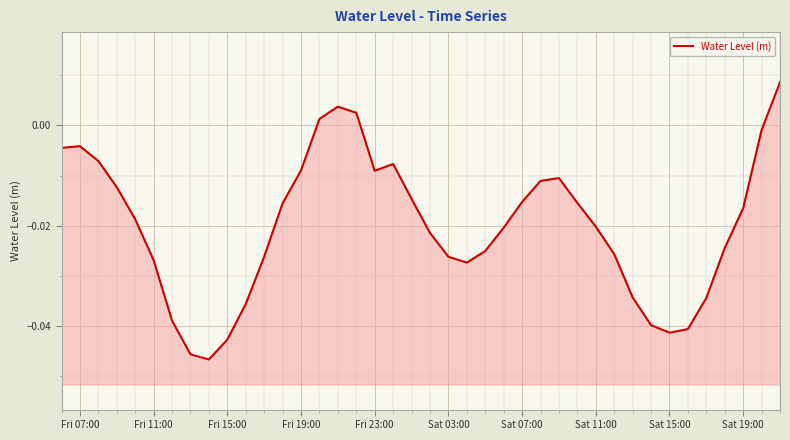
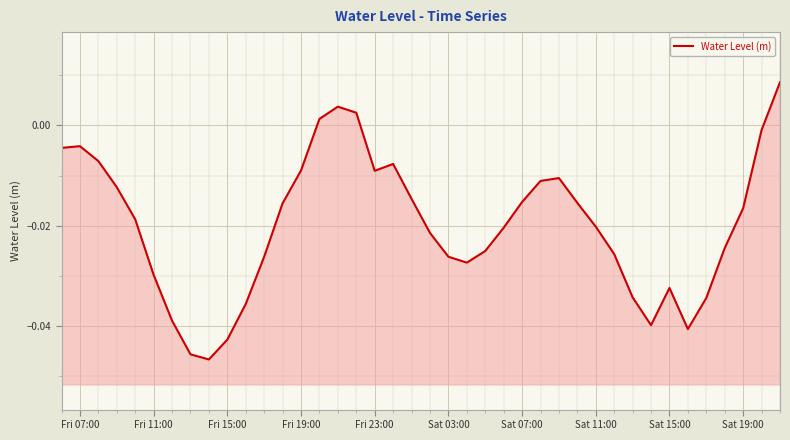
Fri 11:00: -0.027 -> -0.030
Sat 15:00: -0.041 -> -0.032
